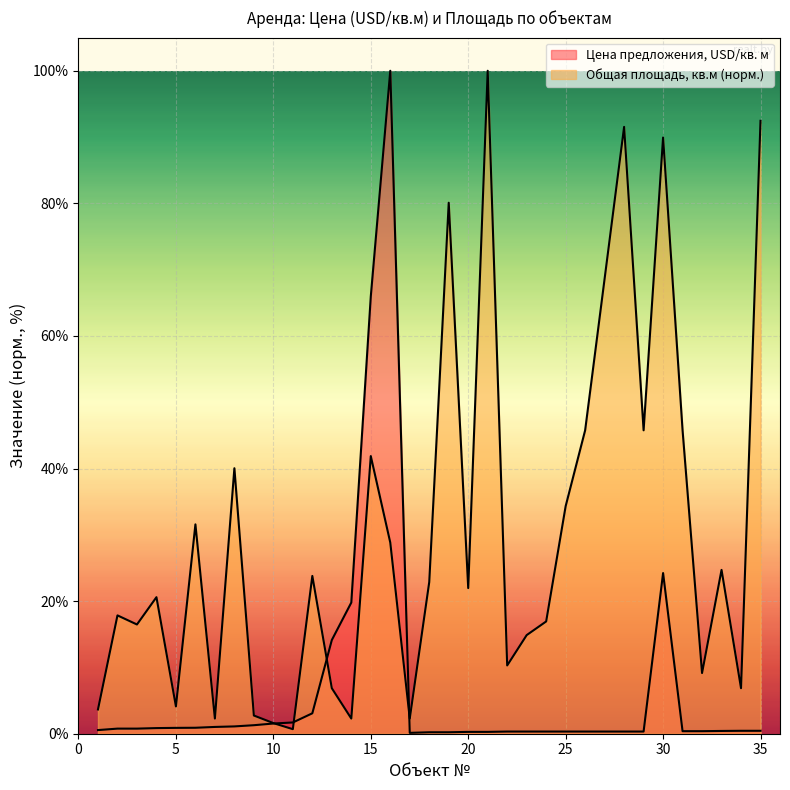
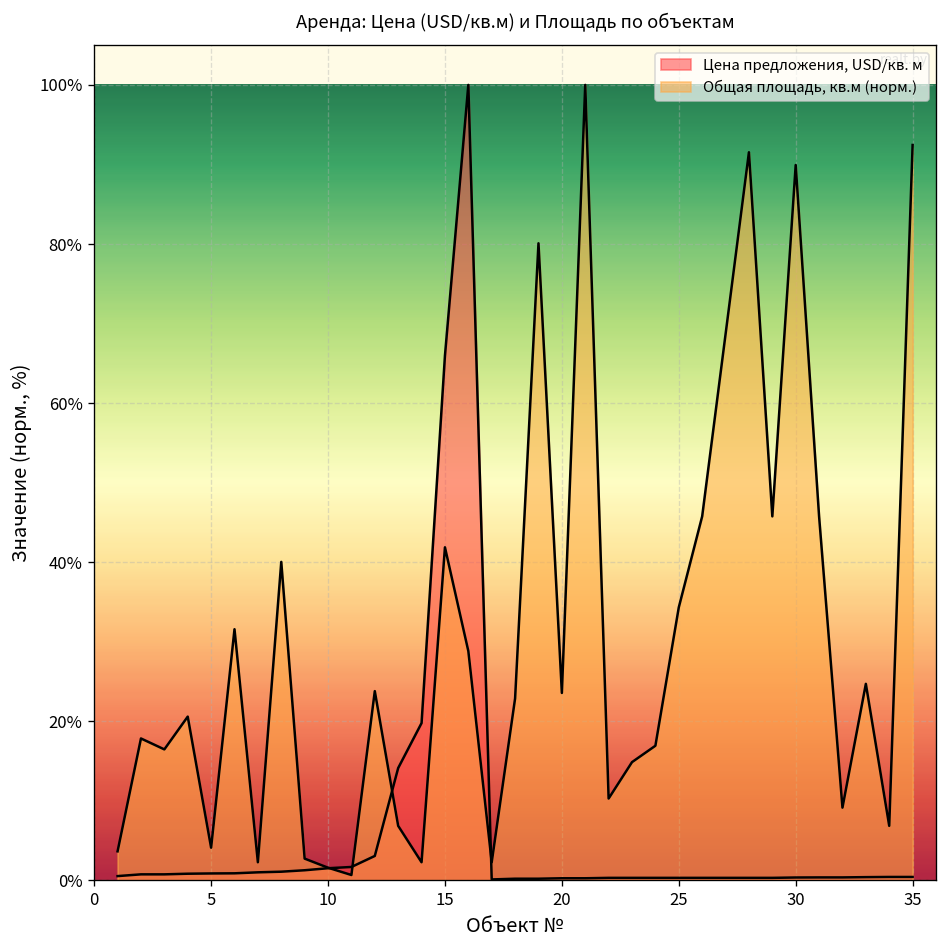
Общая площадь, кв.м (норм.), 20: 22% -> 24%
Цена предложения, USD/кв. м, 30: 24% -> 0%
